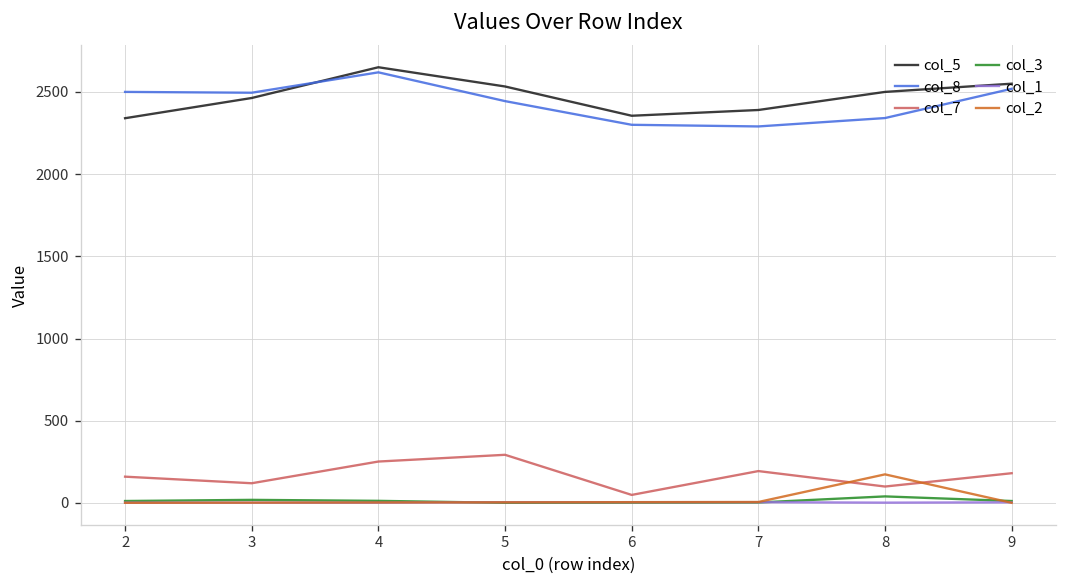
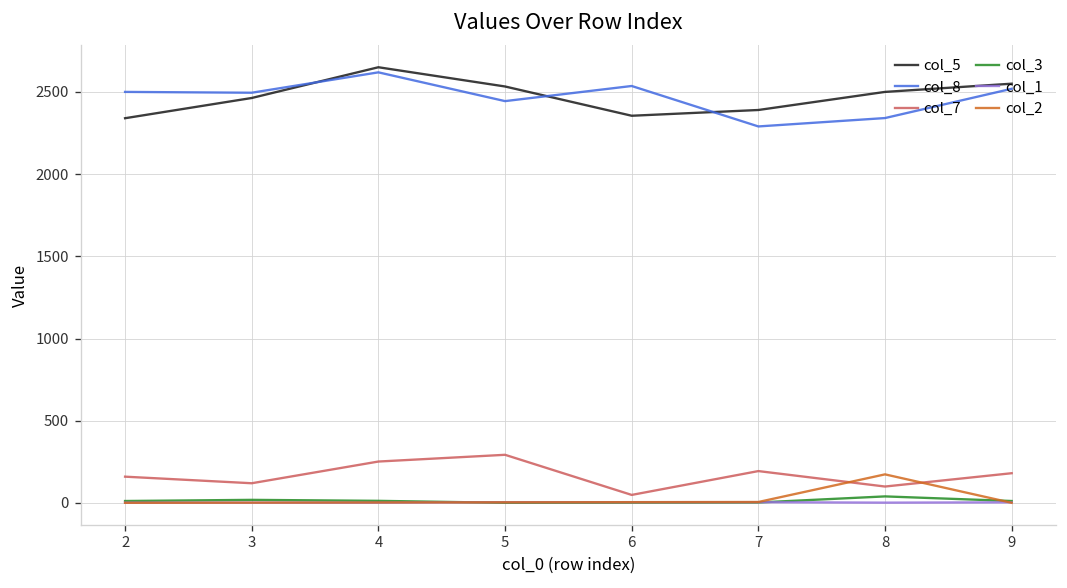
col_8, 6: 2300 -> 2540
